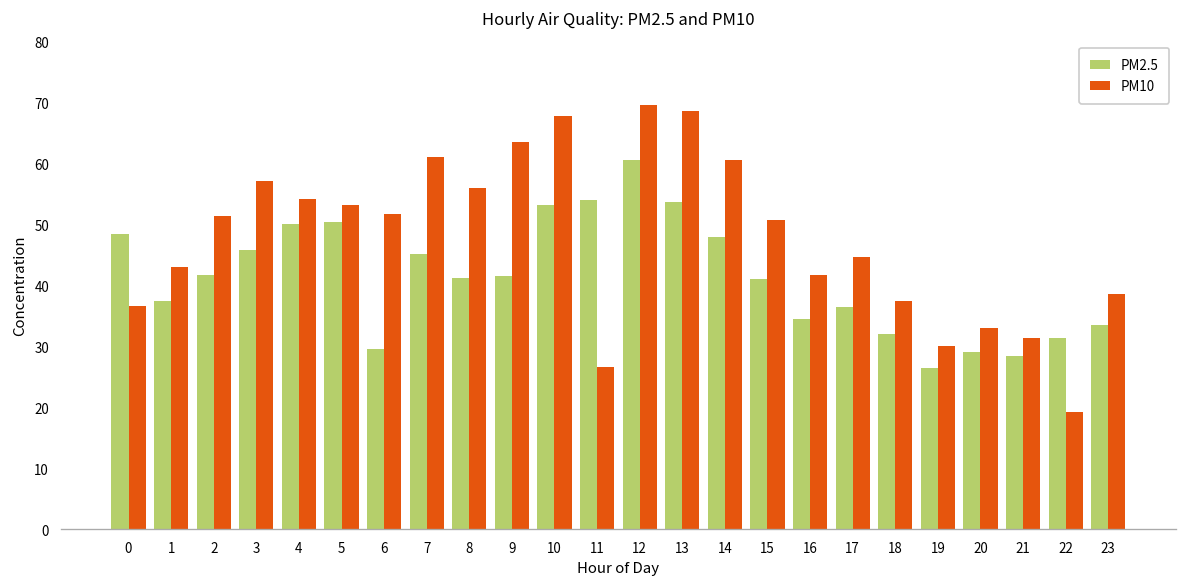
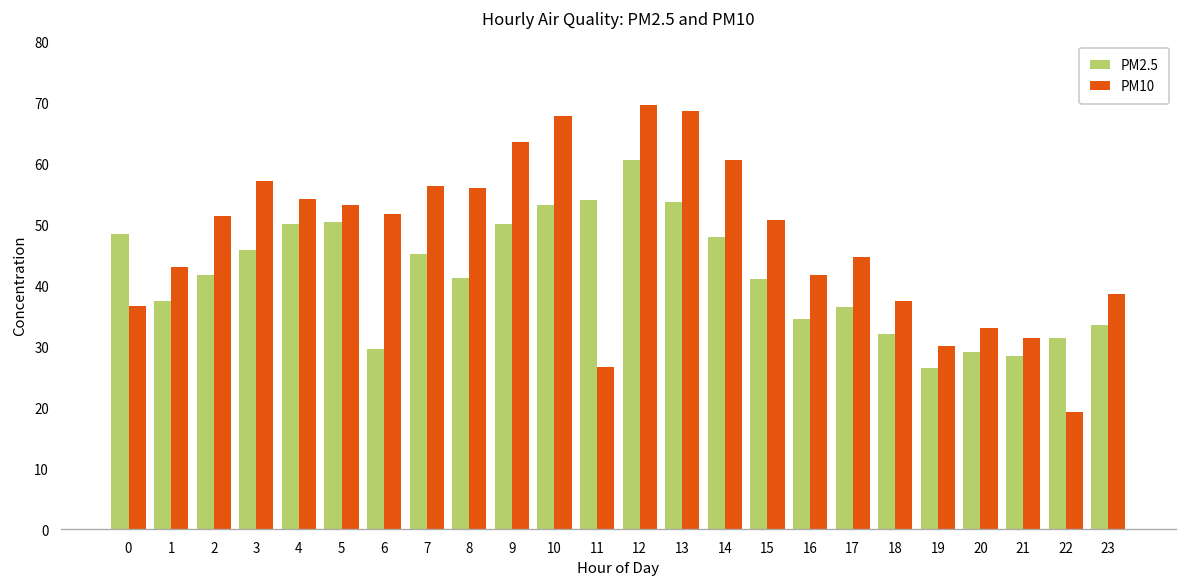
PM10, 7: 61 -> 56
PM2.5, 9: 41 -> 50
